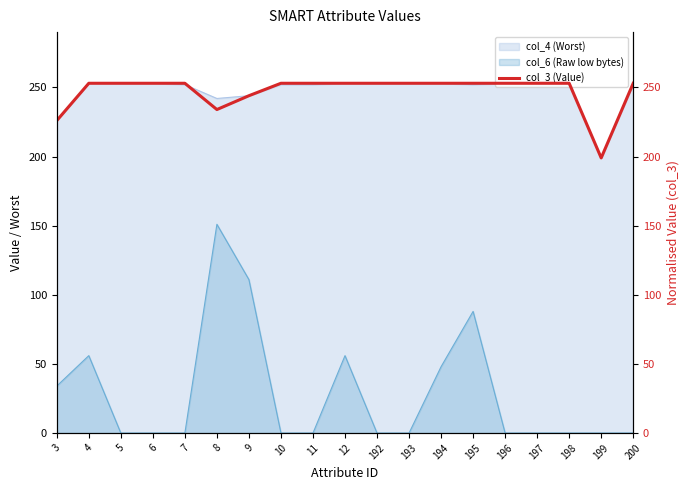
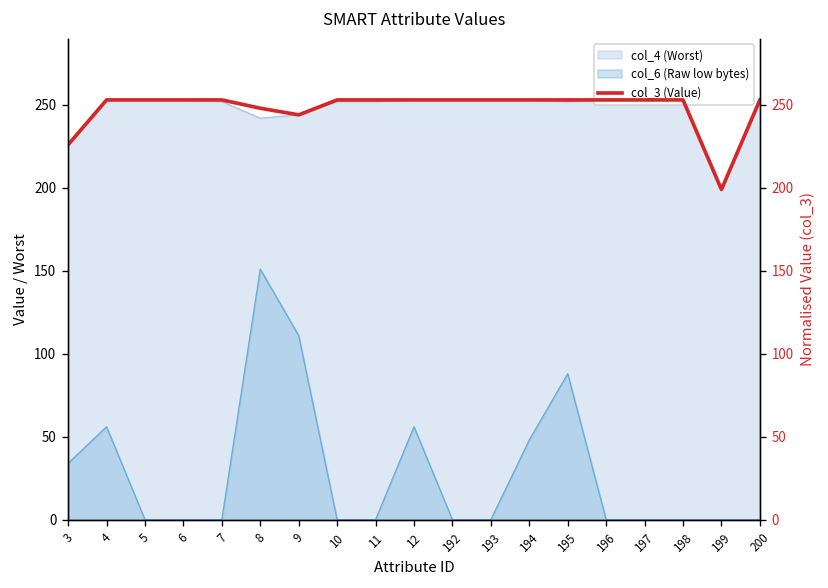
col_3 (Value), 8: 234 -> 248
